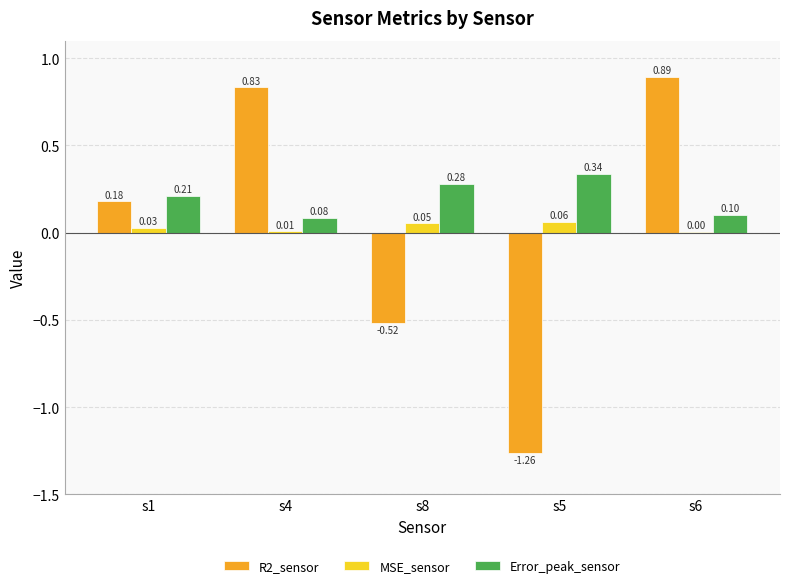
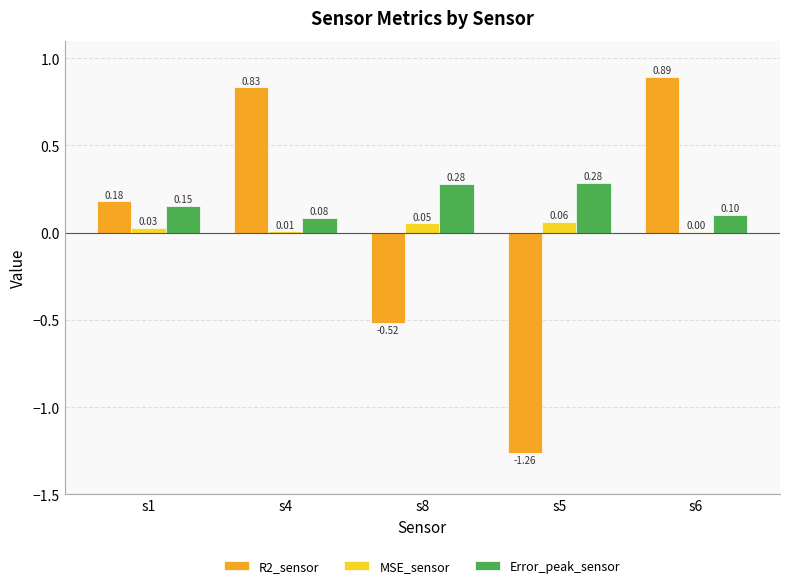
Error_peak_sensor, s1: 0.21 -> 0.15
Error_peak_sensor, s5: 0.34 -> 0.28
